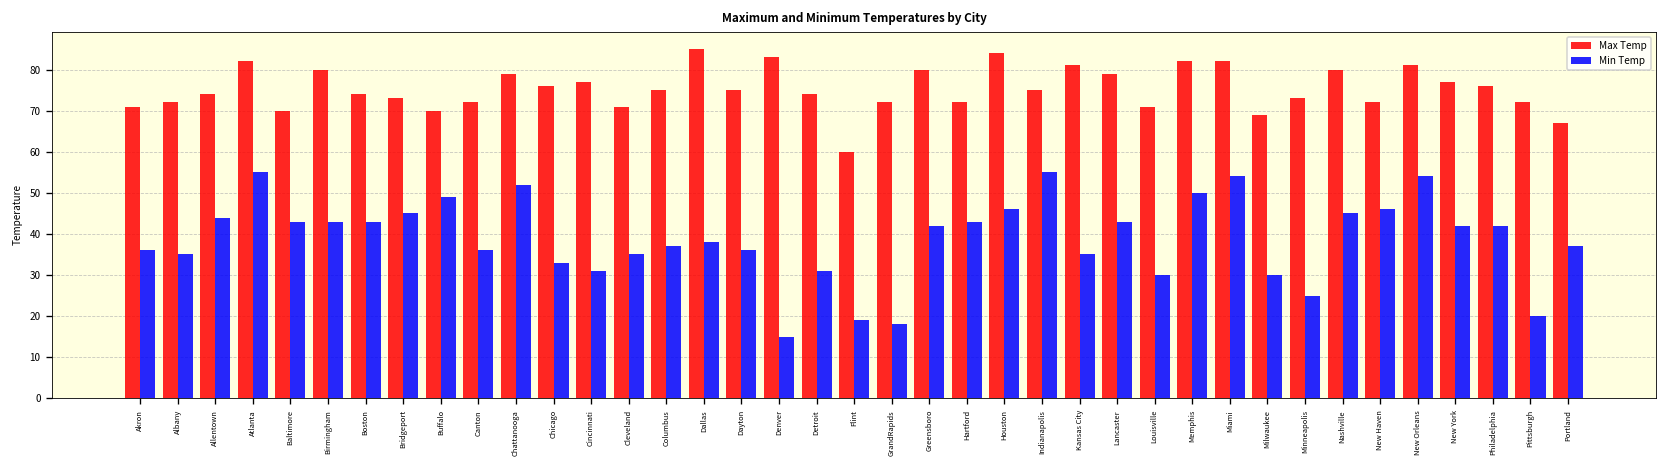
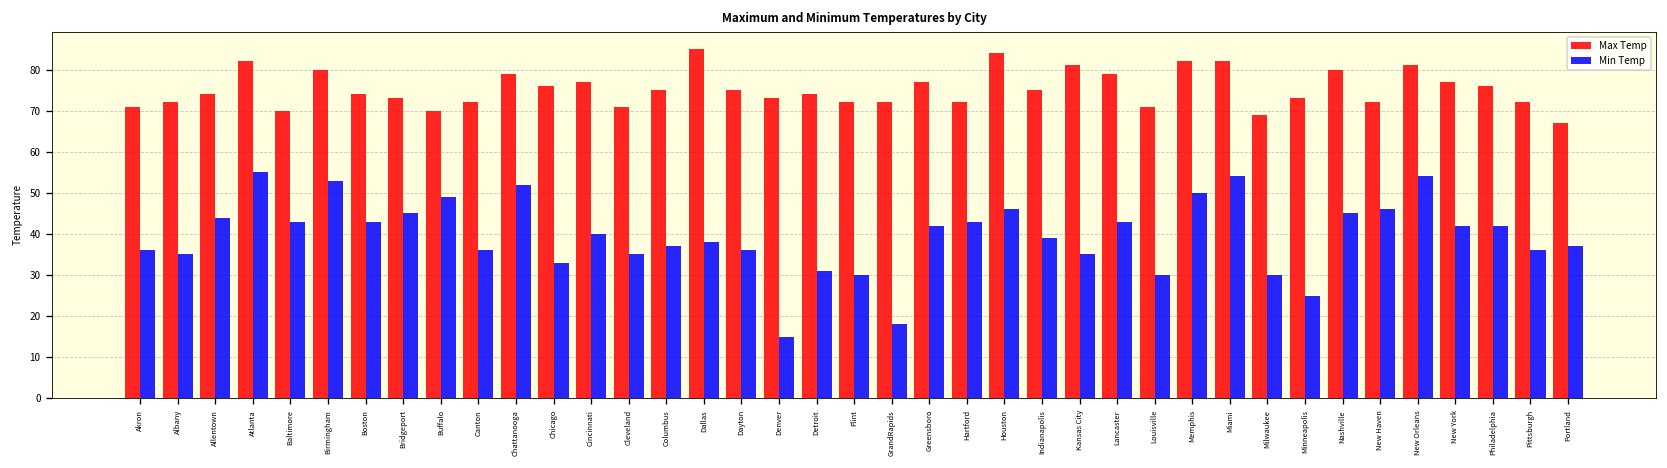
Min Temp, Birmingham: 43 -> 53
Min Temp, Cincinnati: 31 -> 40
Max Temp, Denver: 83 -> 73
Max Temp, Flint: 60 -> 72
Min Temp, Flint: 19 -> 30
Max Temp, Greensboro: 80 -> 77
Min Temp, Indianapolis: 55 -> 39
Min Temp, Pittsburgh: 20 -> 36
